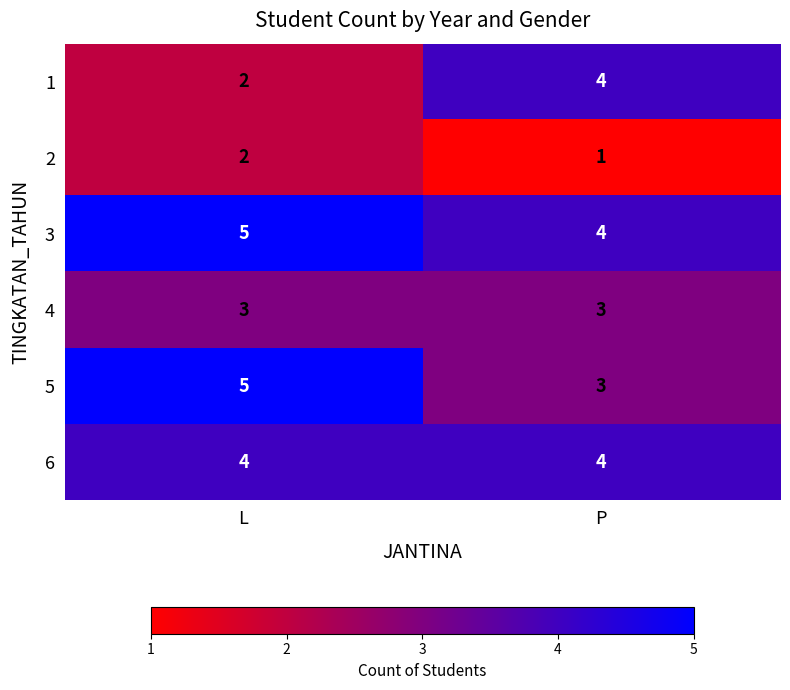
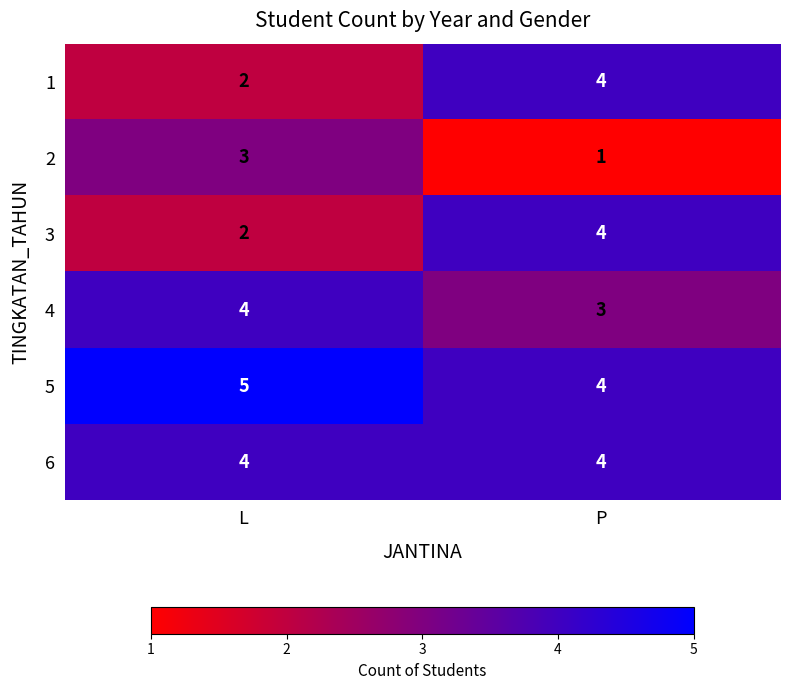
2, L: 2 -> 3
3, L: 5 -> 2
4, L: 3 -> 4
5, P: 3 -> 4
